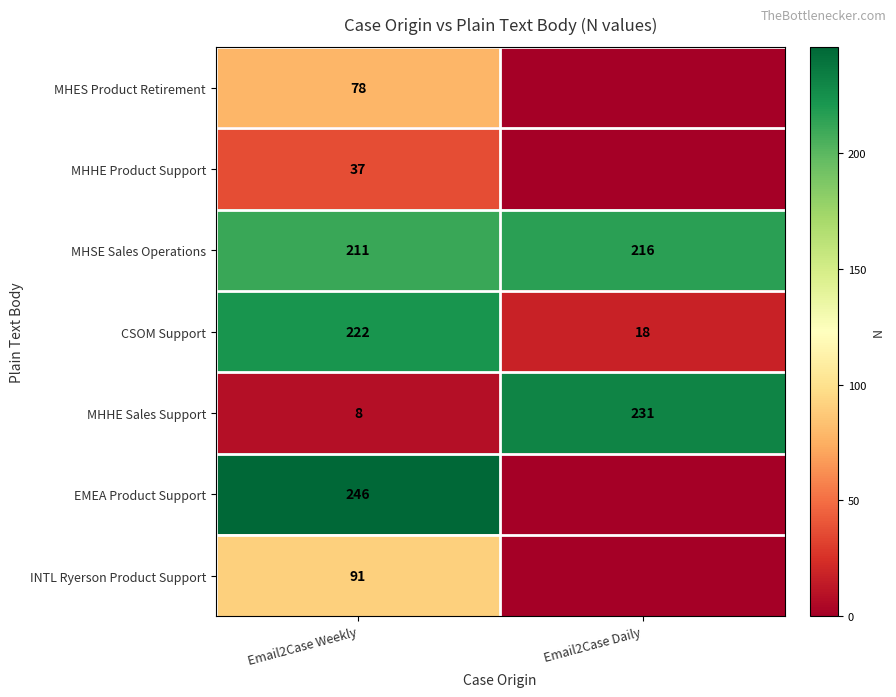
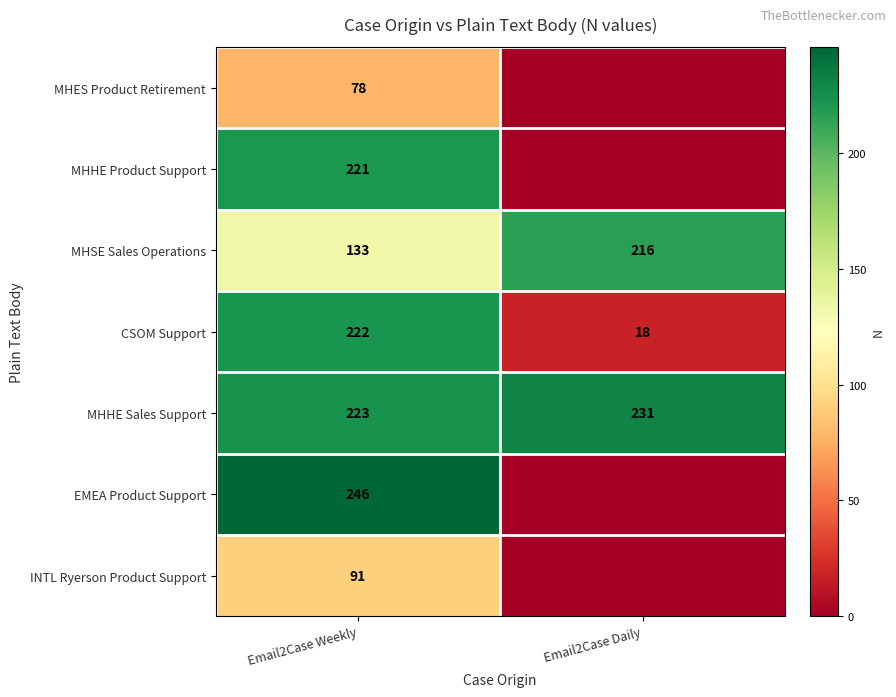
MHHE Product Support, Email2Case Weekly: 37 -> 221
MHSE Sales Operations, Email2Case Weekly: 211 -> 133
MHHE Sales Support, Email2Case Weekly: 8 -> 223
